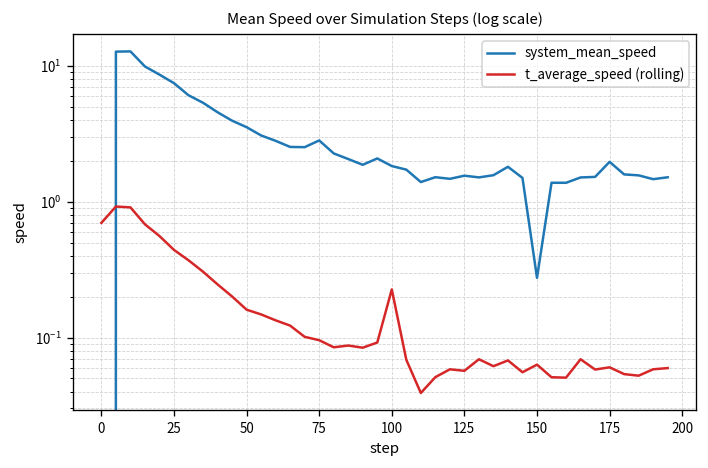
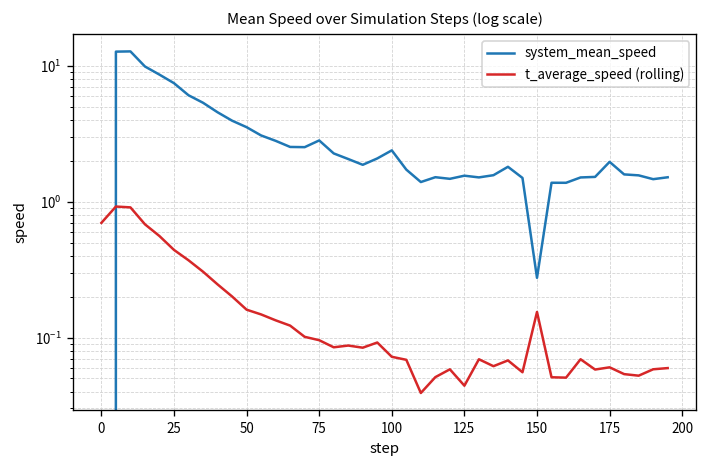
system_mean_speed, 100: 1.8 -> 2.4
t_average_speed (rolling), 100: 0.23 -> 0.07
t_average_speed (rolling), 125: 0.06 -> 0.044
t_average_speed (rolling), 150: 0.06 -> 0.15
